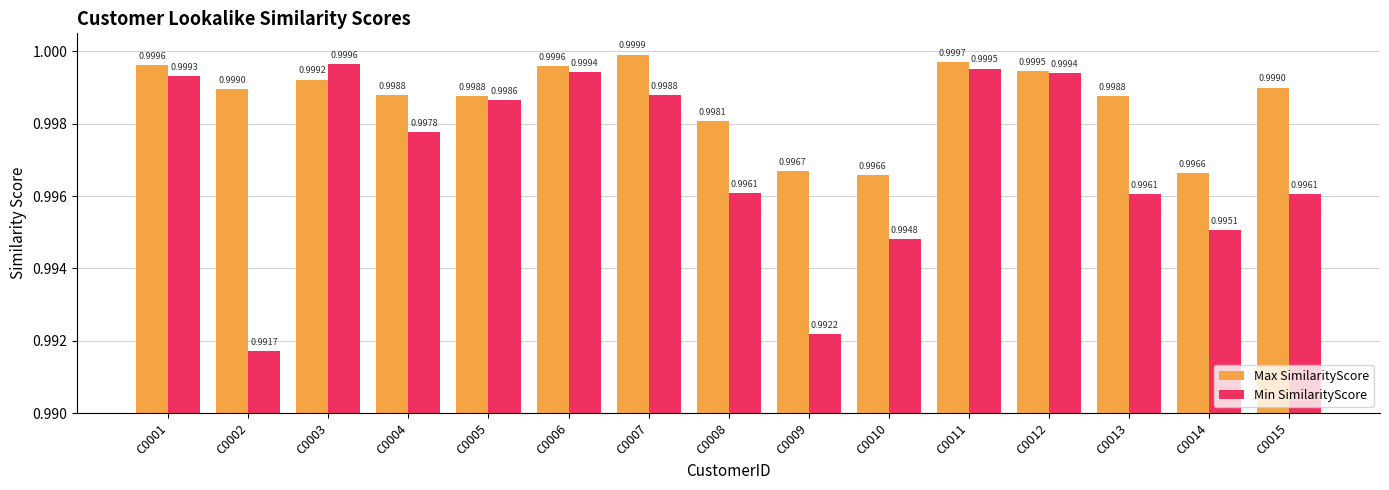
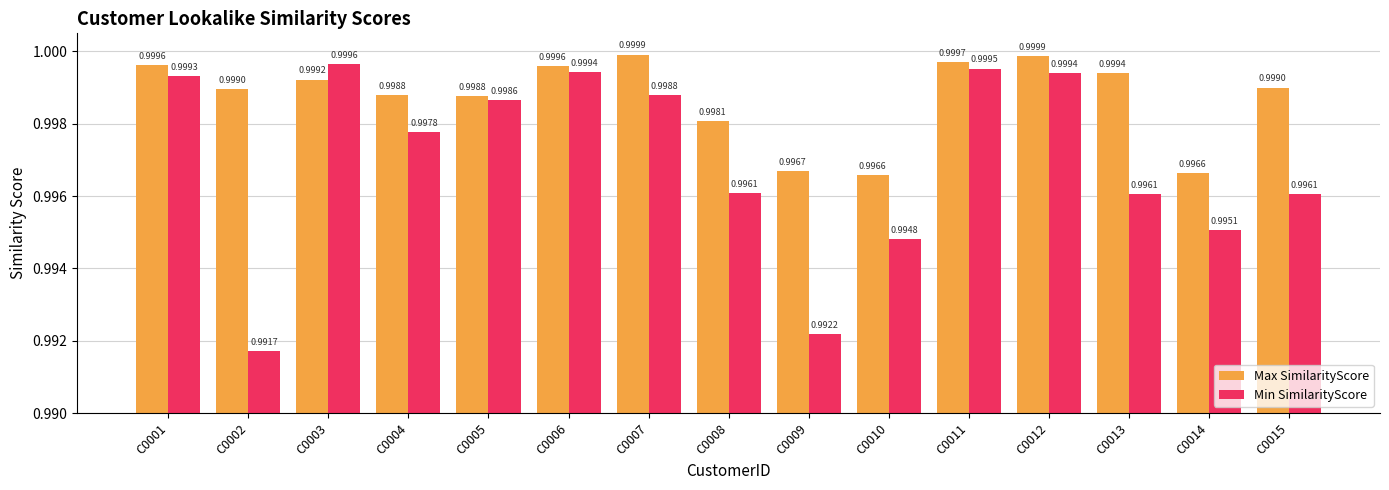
Max SimilarityScore, C0012: 0.9995 -> 0.9999
Max SimilarityScore, C0013: 0.9988 -> 0.9994
